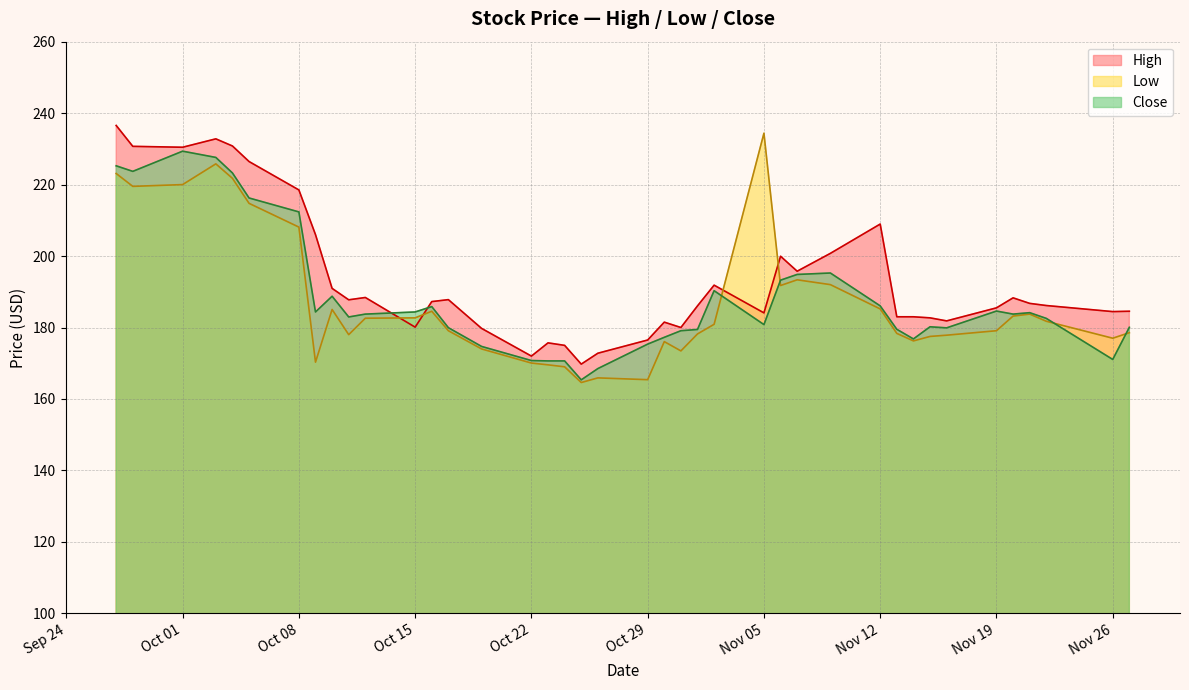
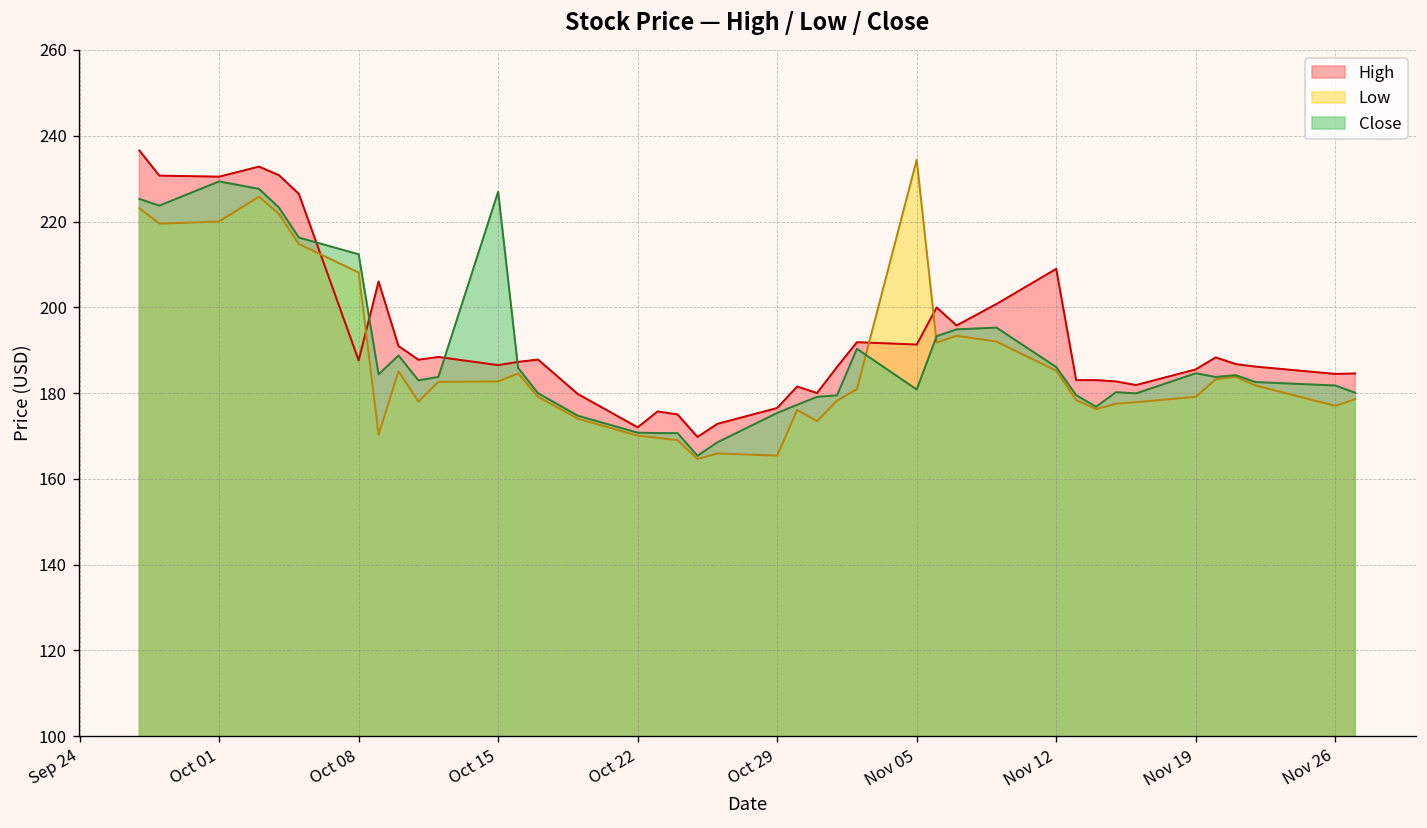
High, Oct 08: 219 -> 188
High, Oct 15: 180 -> 187
Close, Oct 15: 184 -> 227
High, Nov 05: 184 -> 191
Close, Nov 26: 171 -> 182
